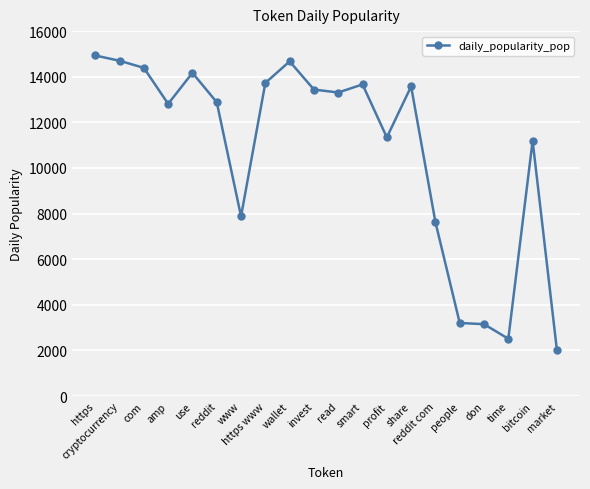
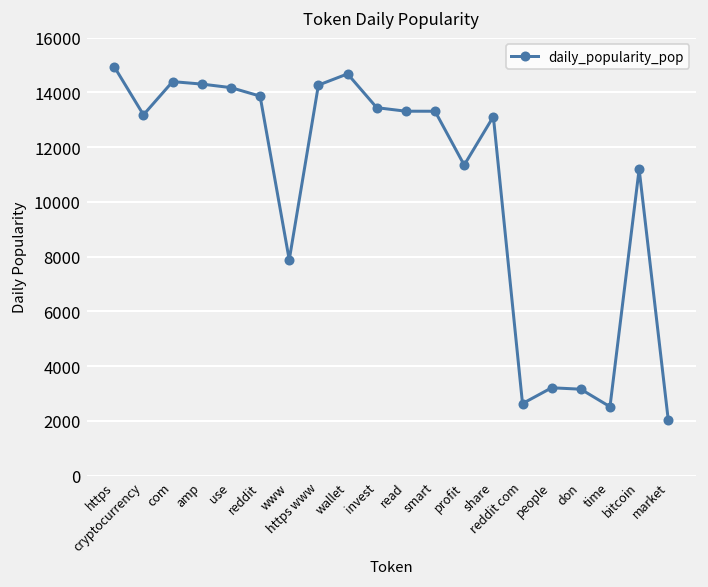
cryptocurrency: 14700 -> 13200
amp: 12800 -> 14300
reddit: 12900 -> 13900
https www: 13700 -> 14300
smart: 13700 -> 13300
share: 13600 -> 13100
reddit com: 7600 -> 2600
